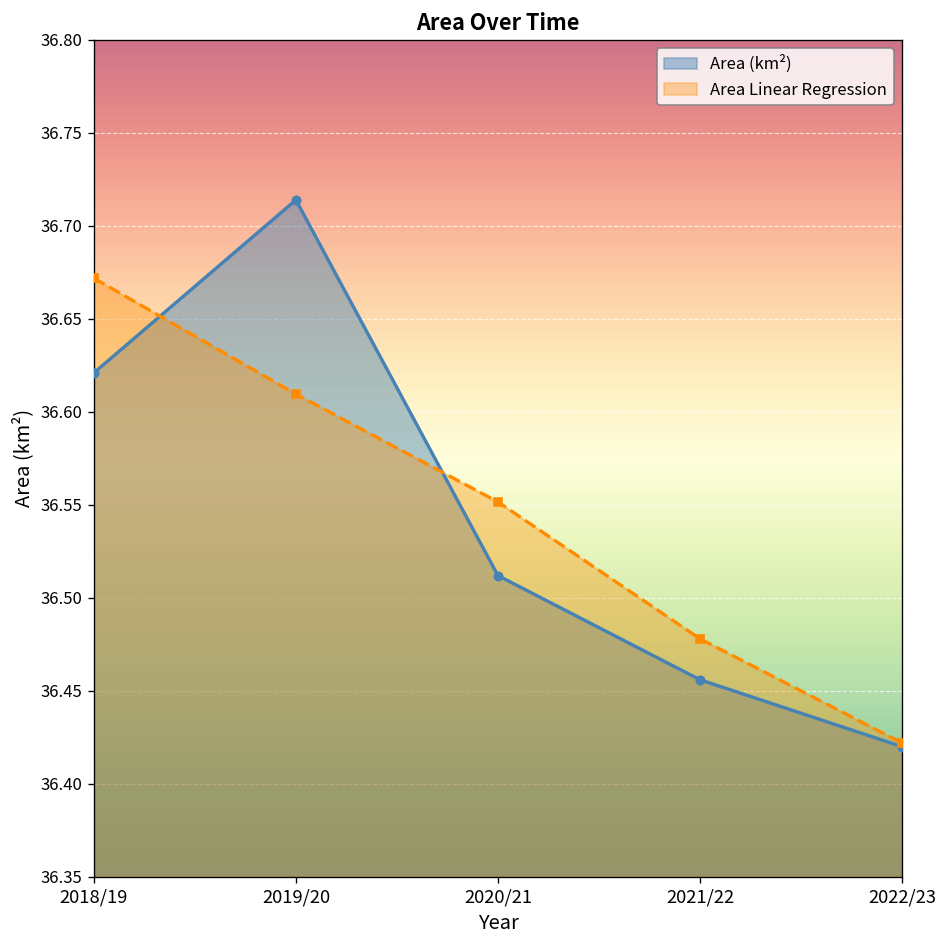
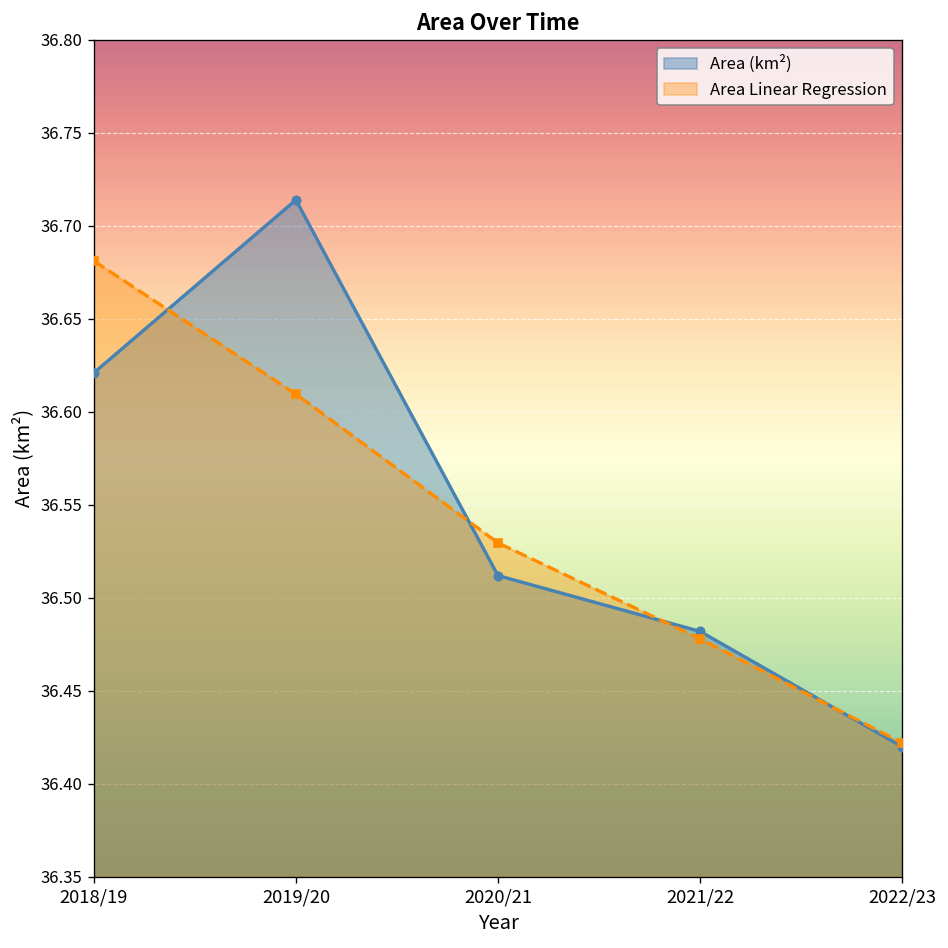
Area Linear Regression, 2018/19: 36.672 -> 36.681
Area Linear Regression, 2020/21: 36.552 -> 36.530
Area (km²), 2021/22: 36.456 -> 36.482
